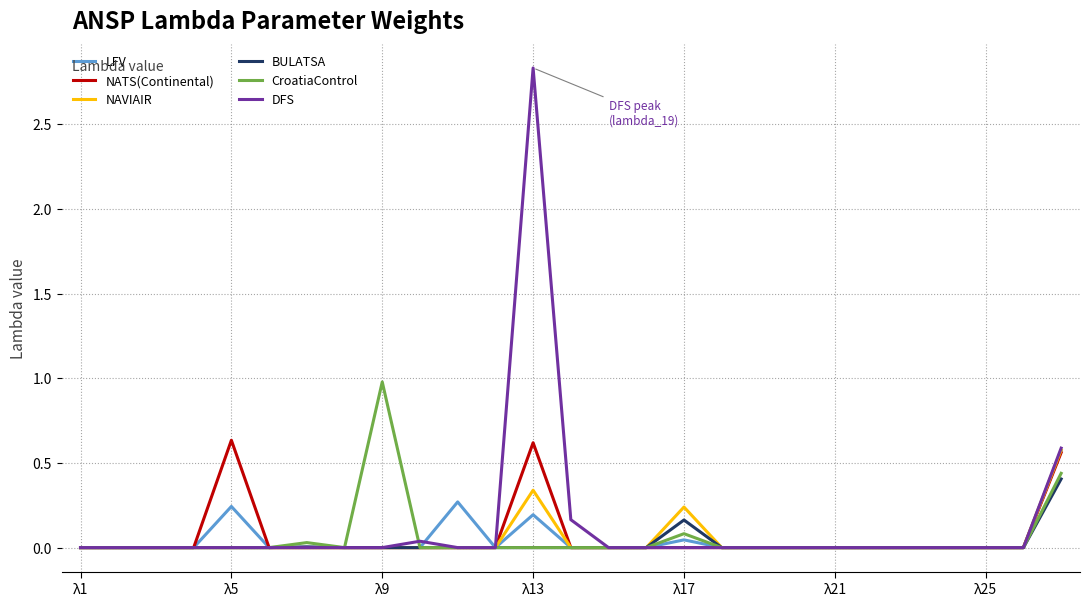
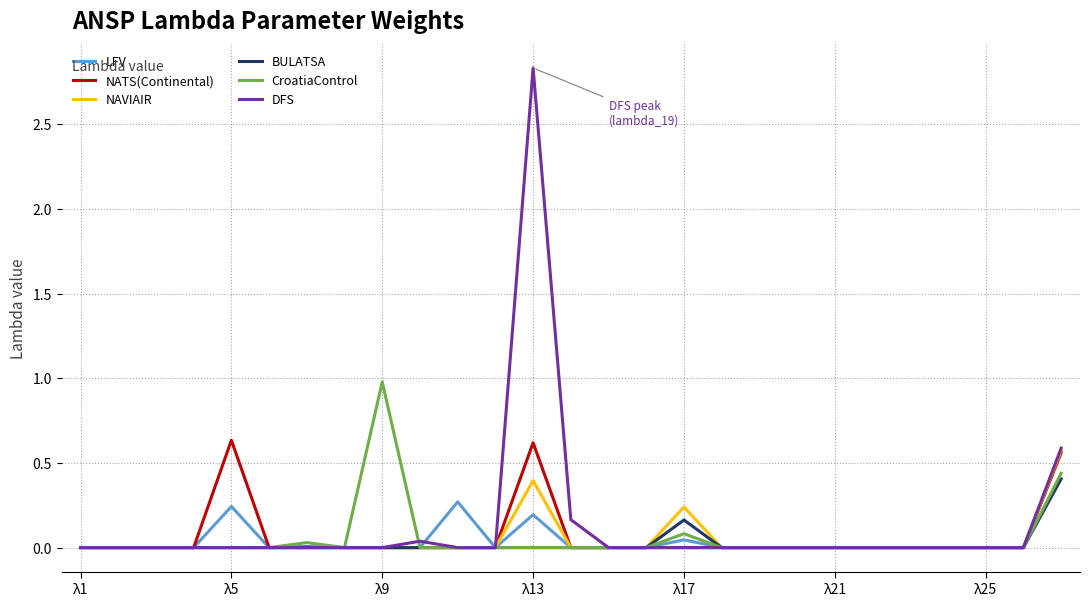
NAVIAIR, λ13: 0.34 -> 0.40
